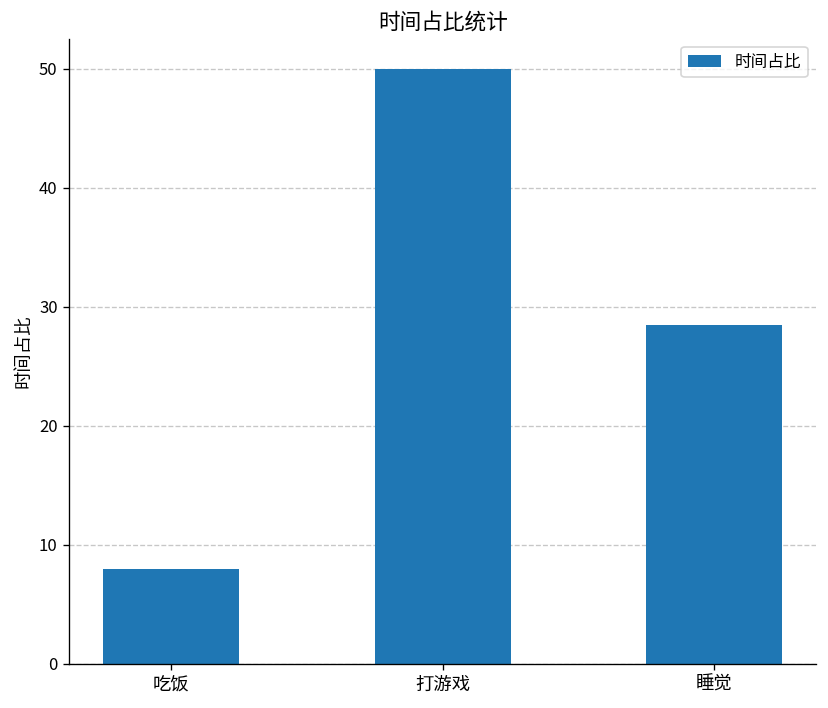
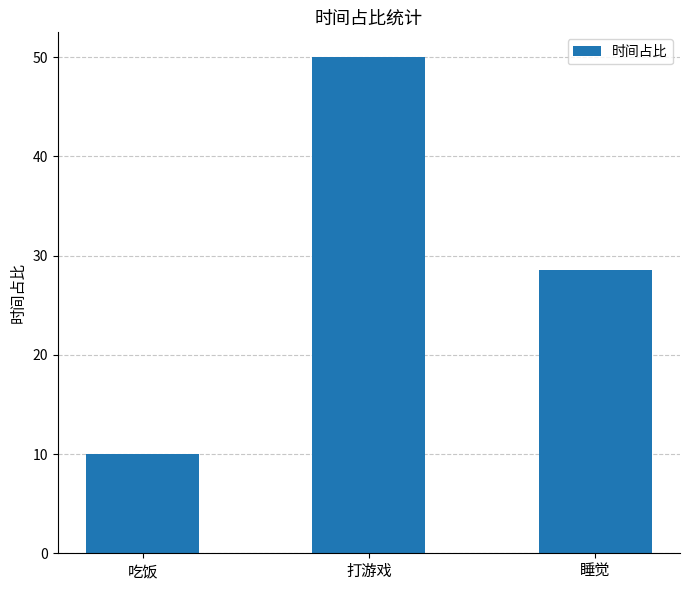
吃饭: 8 -> 10
